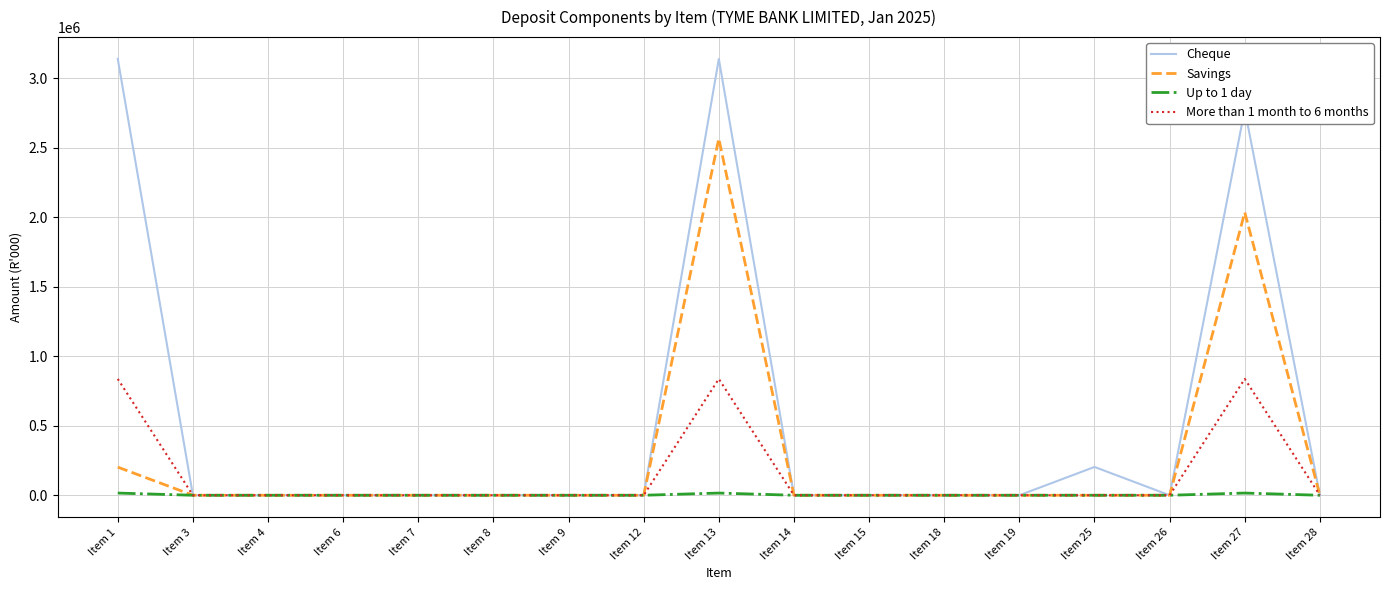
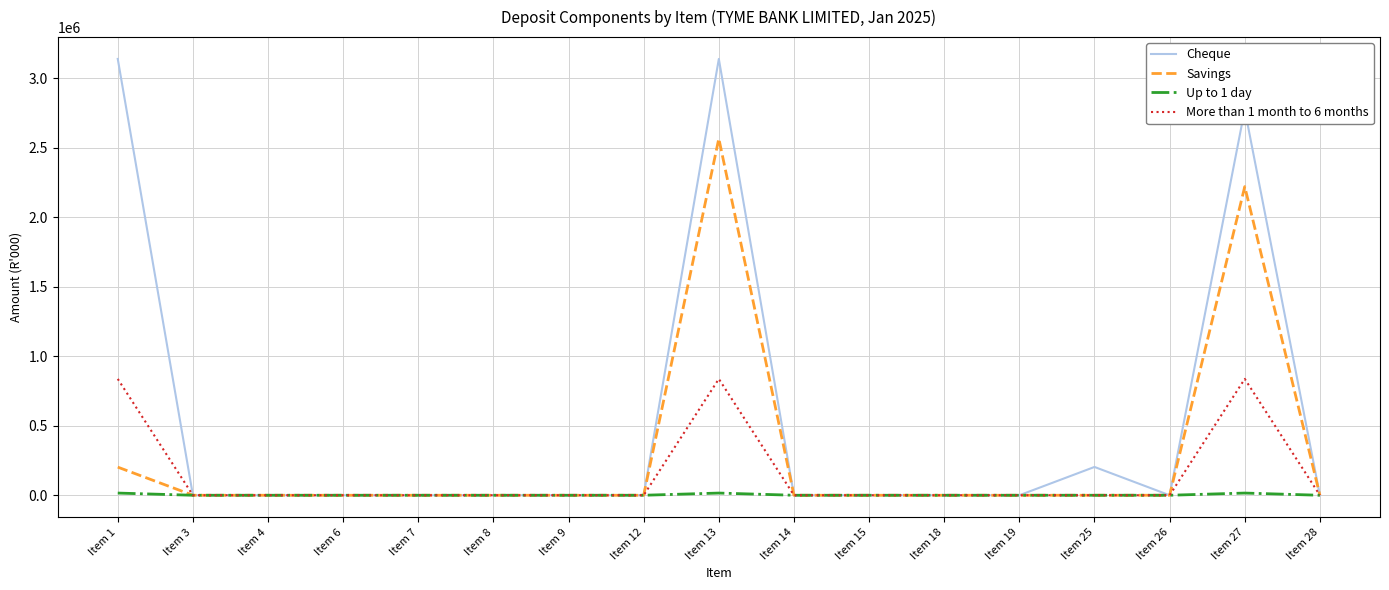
Savings, Item 27: 2040000 -> 2220000
